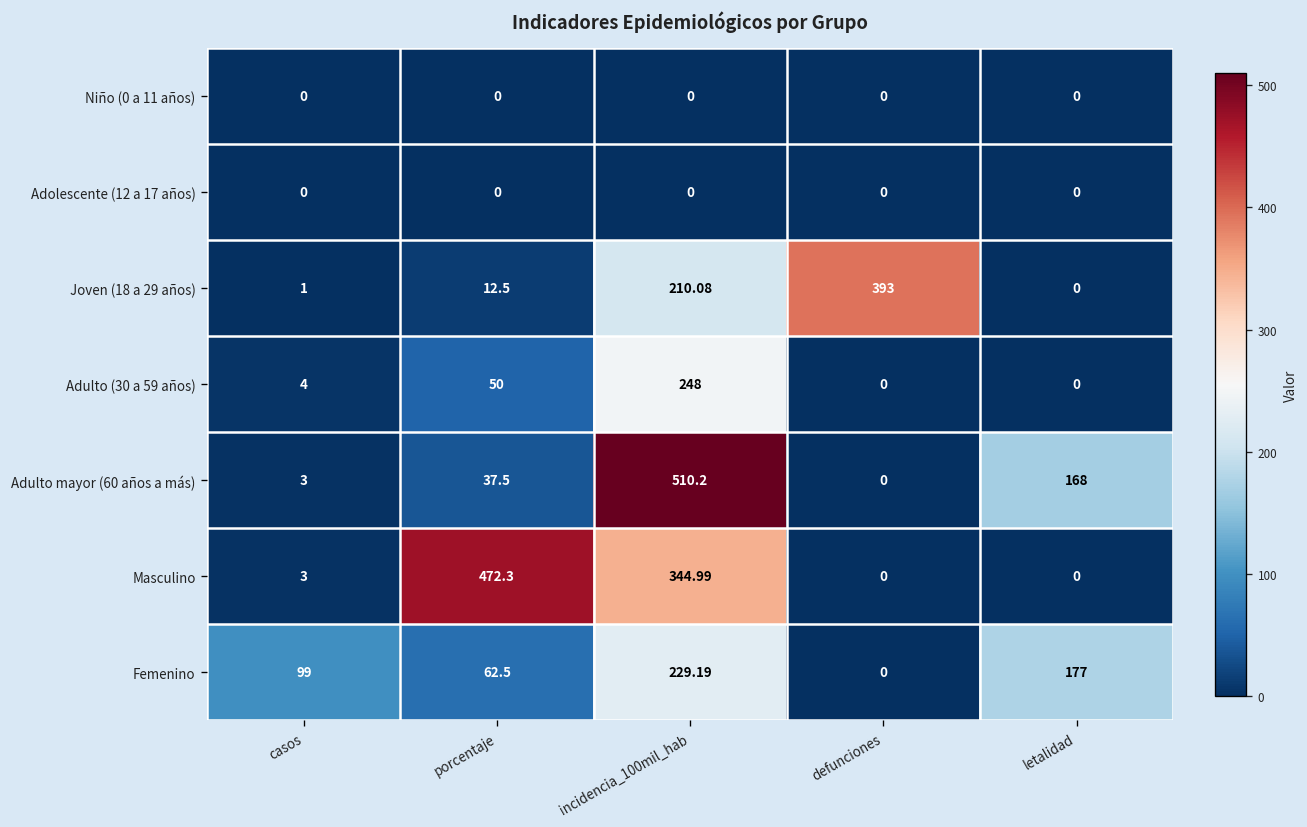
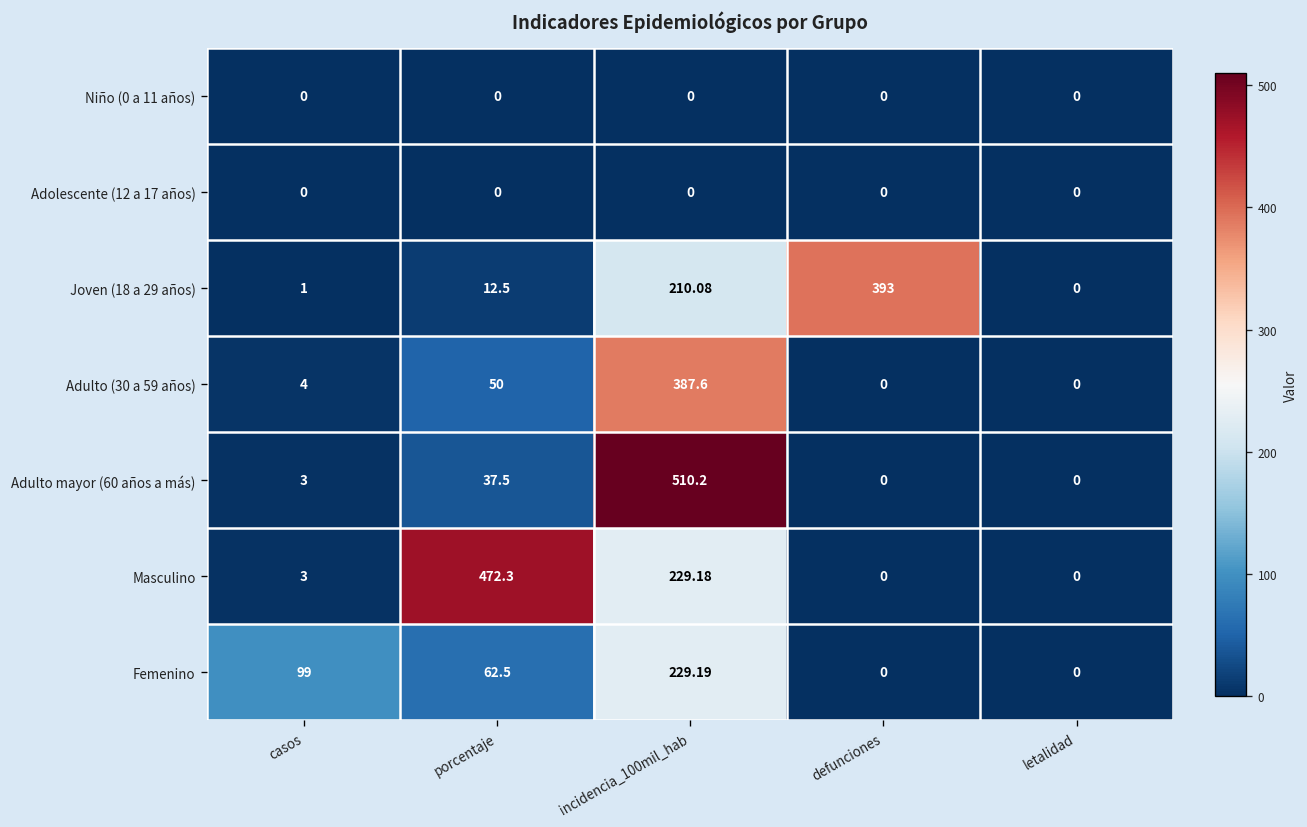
Adulto (30 a 59 años), incidencia_100mil_hab: 248 -> 387.6
Adulto mayor (60 años a más), letalidad: 168 -> 0
Masculino, incidencia_100mil_hab: 344.99 -> 229.18
Femenino, letalidad: 177 -> 0
